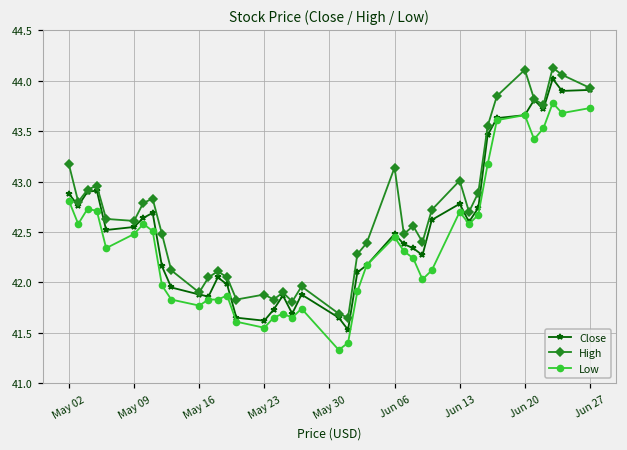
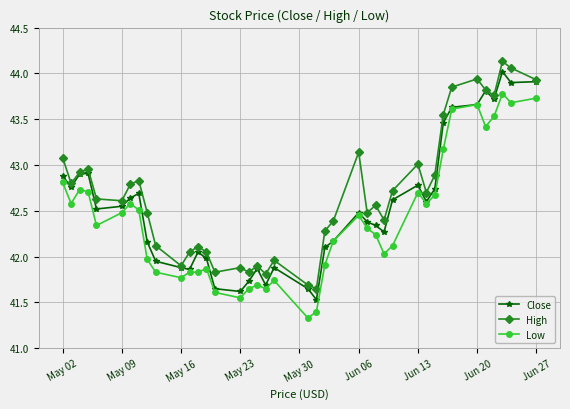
High, May 02: 43.2 -> 43.1
High, Jun 20: 44.1 -> 43.9
